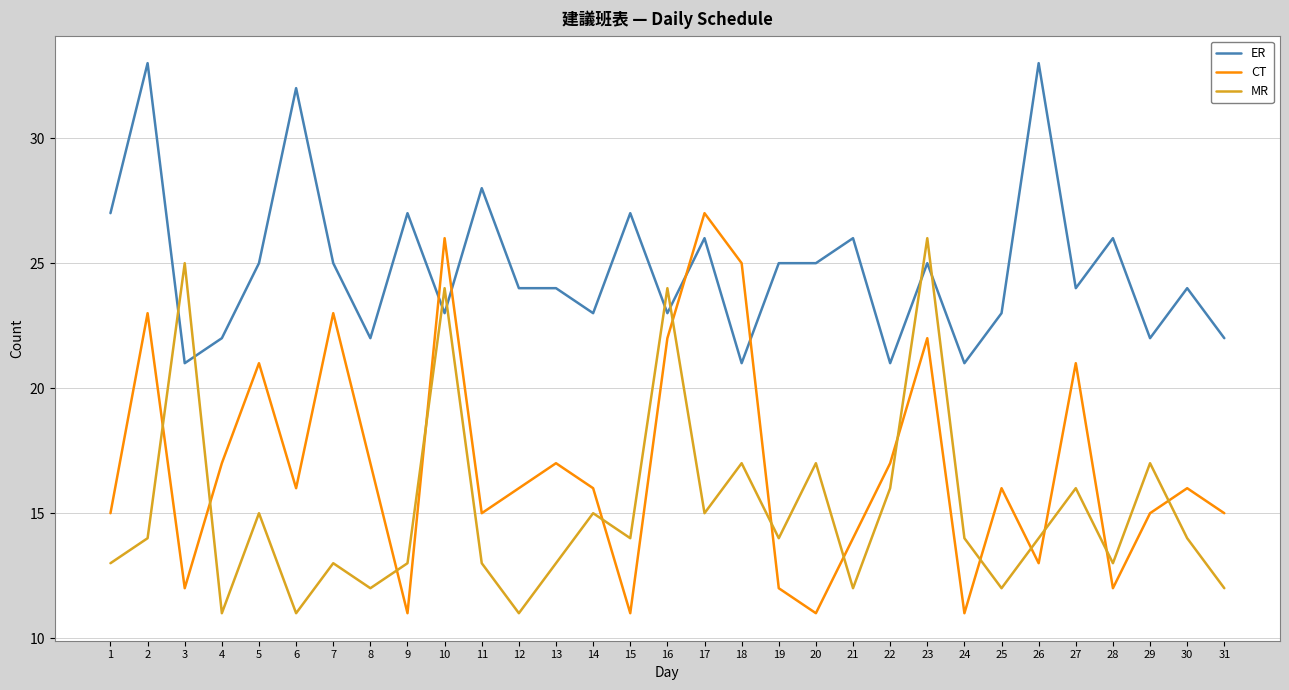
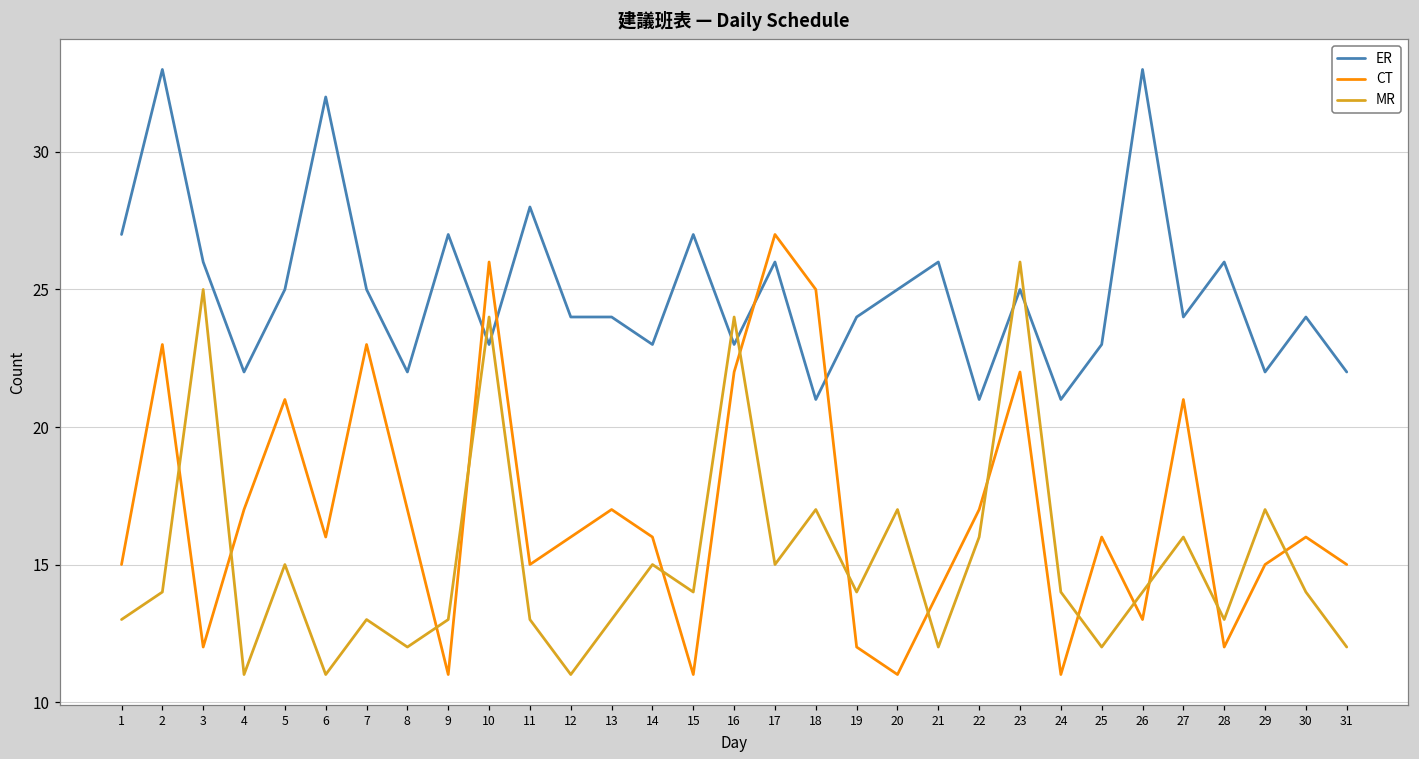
ER, 3: 21 -> 26
ER, 19: 25 -> 24
